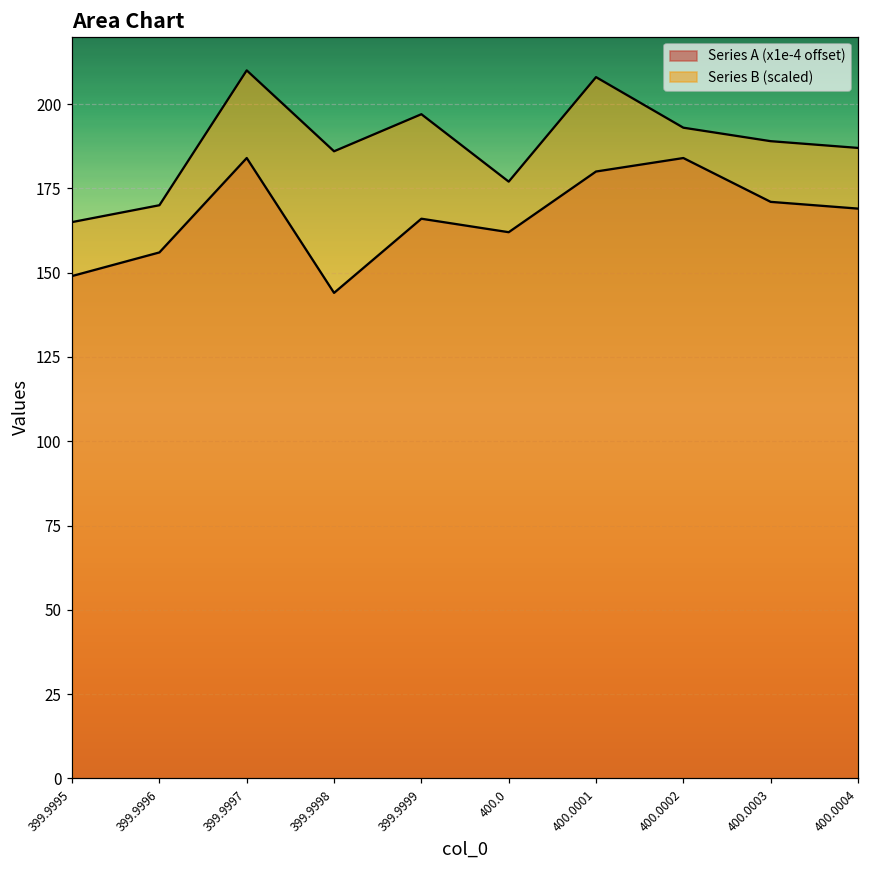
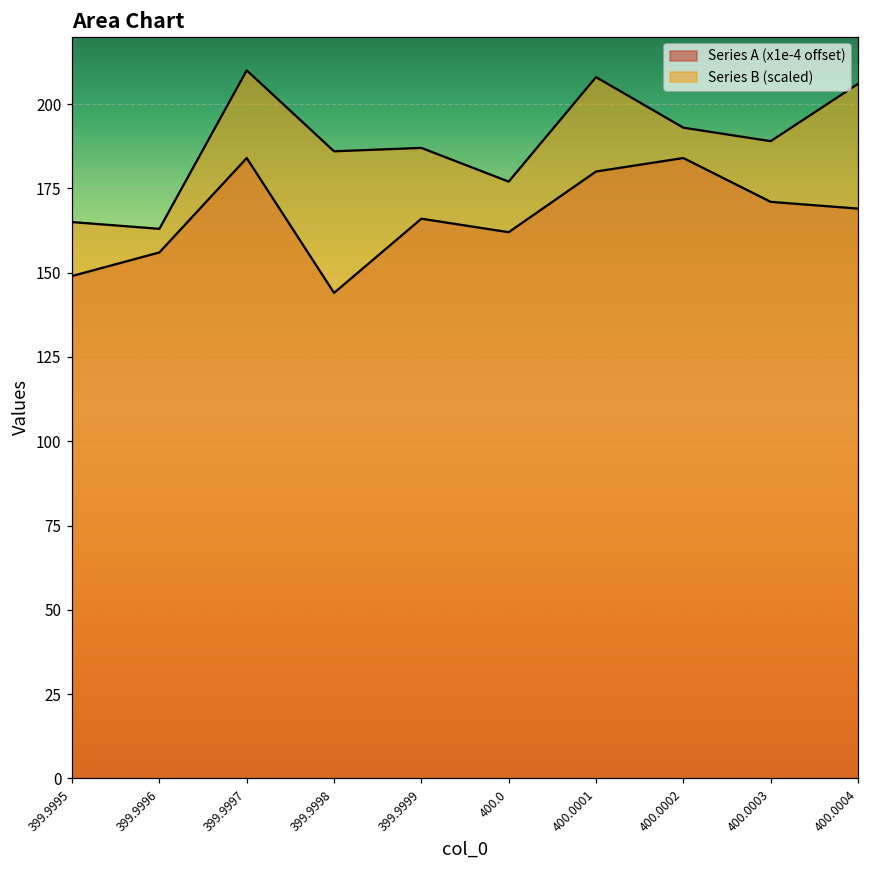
Series B (scaled), 399.9996: 170 -> 163
Series B (scaled), 399.9999: 197 -> 187
Series B (scaled), 400.0004: 187 -> 206
